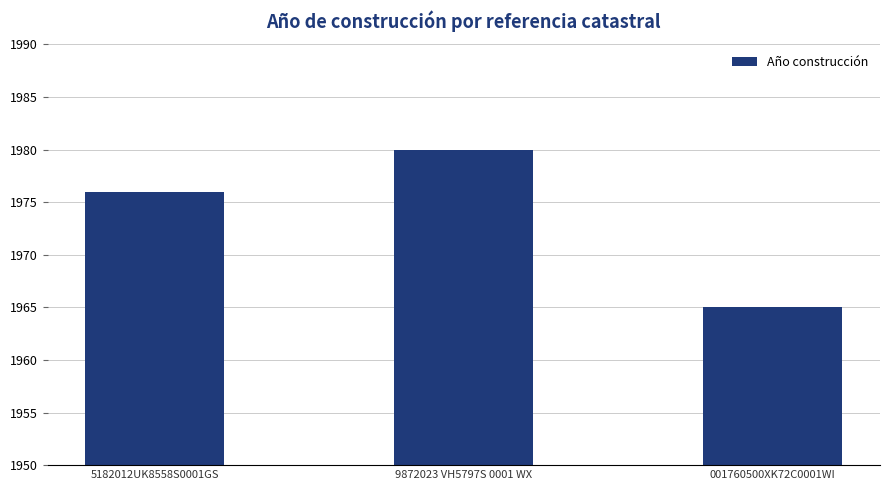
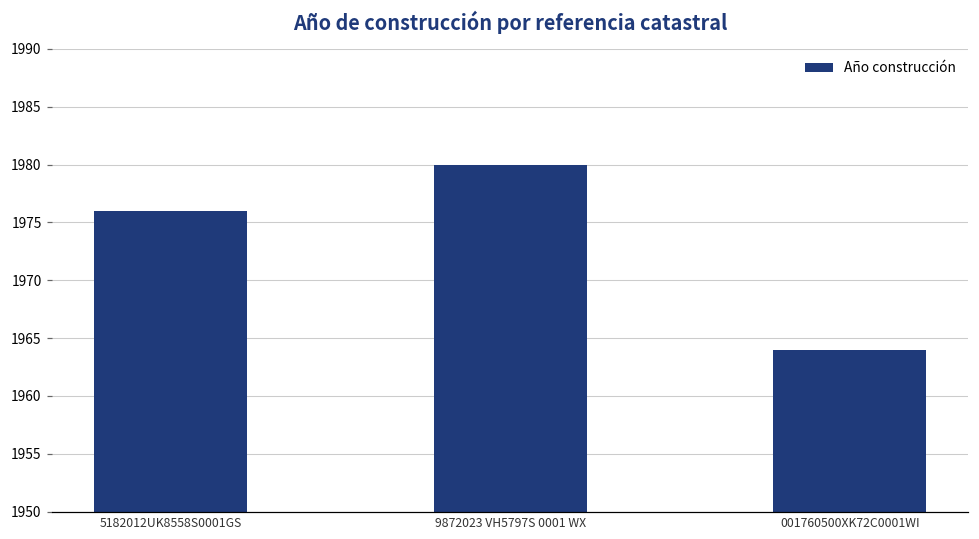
001760500XK72C0001WI: 1965 -> 1964
